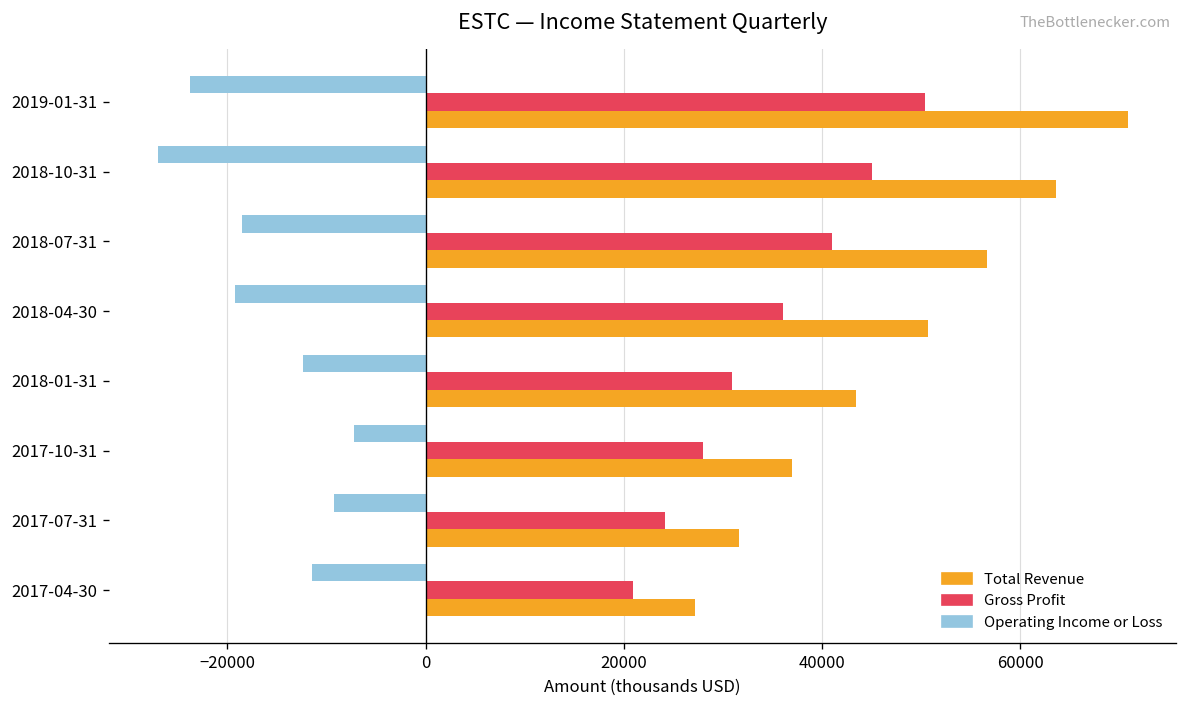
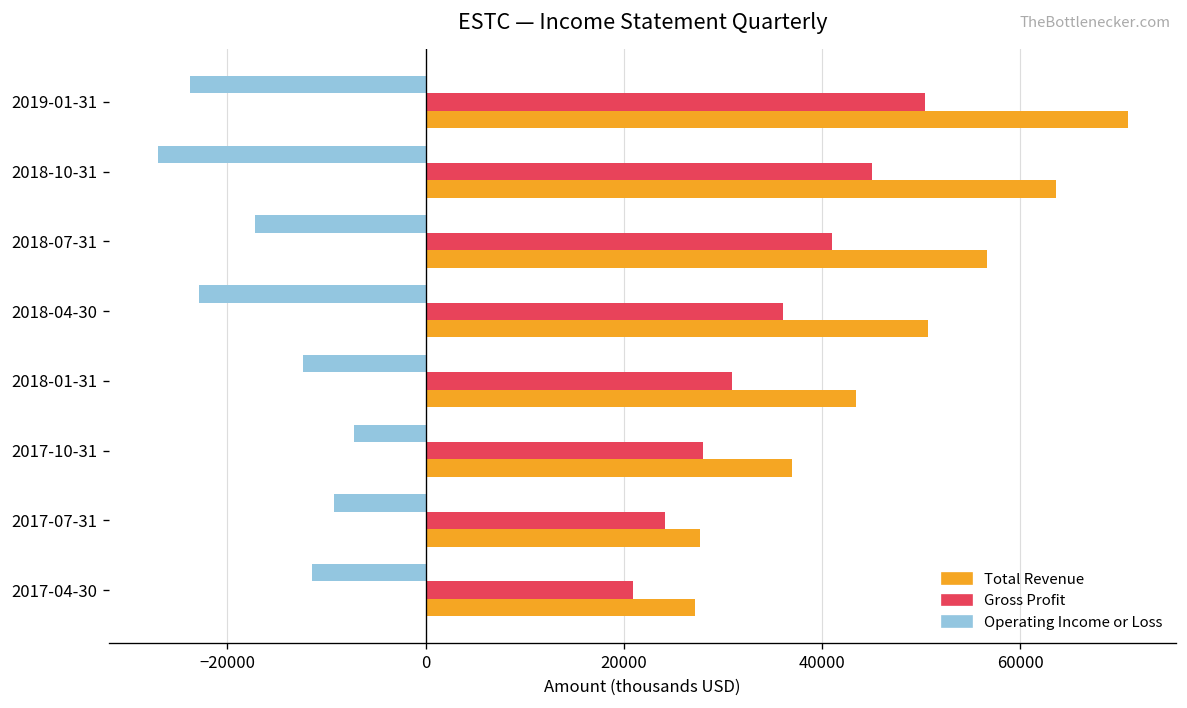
Operating Income or Loss, 2018-07-31: -19000 -> -17000
Operating Income or Loss, 2018-04-30: -19000 -> -23000
Total Revenue, 2017-07-31: 32000 -> 28000
